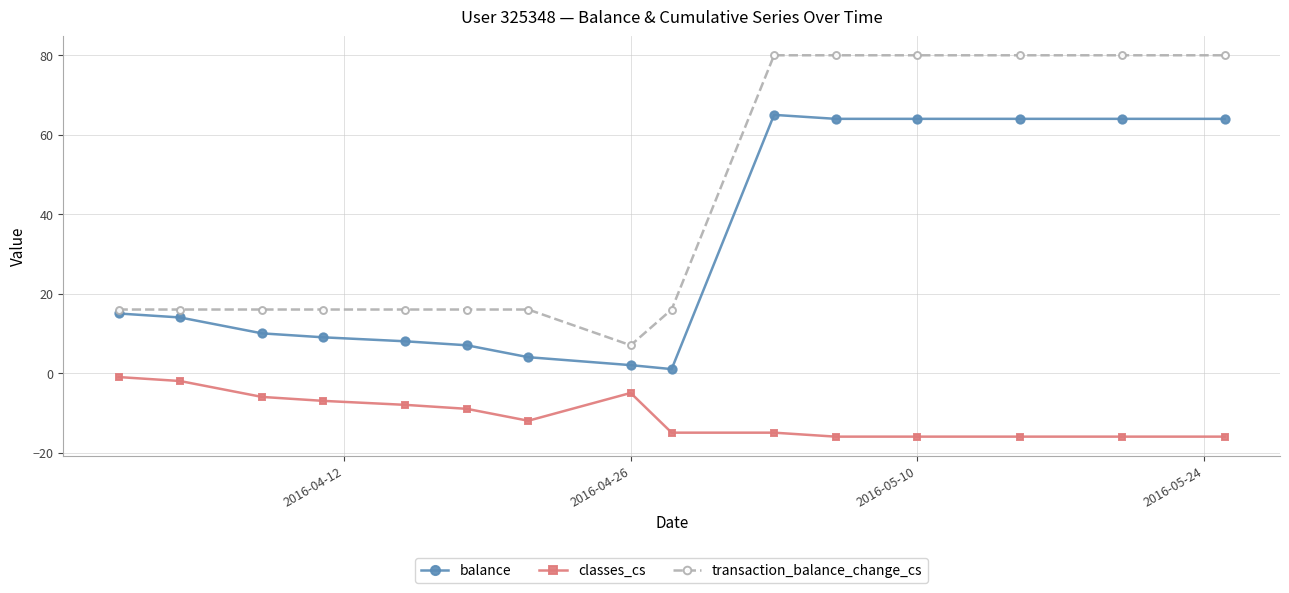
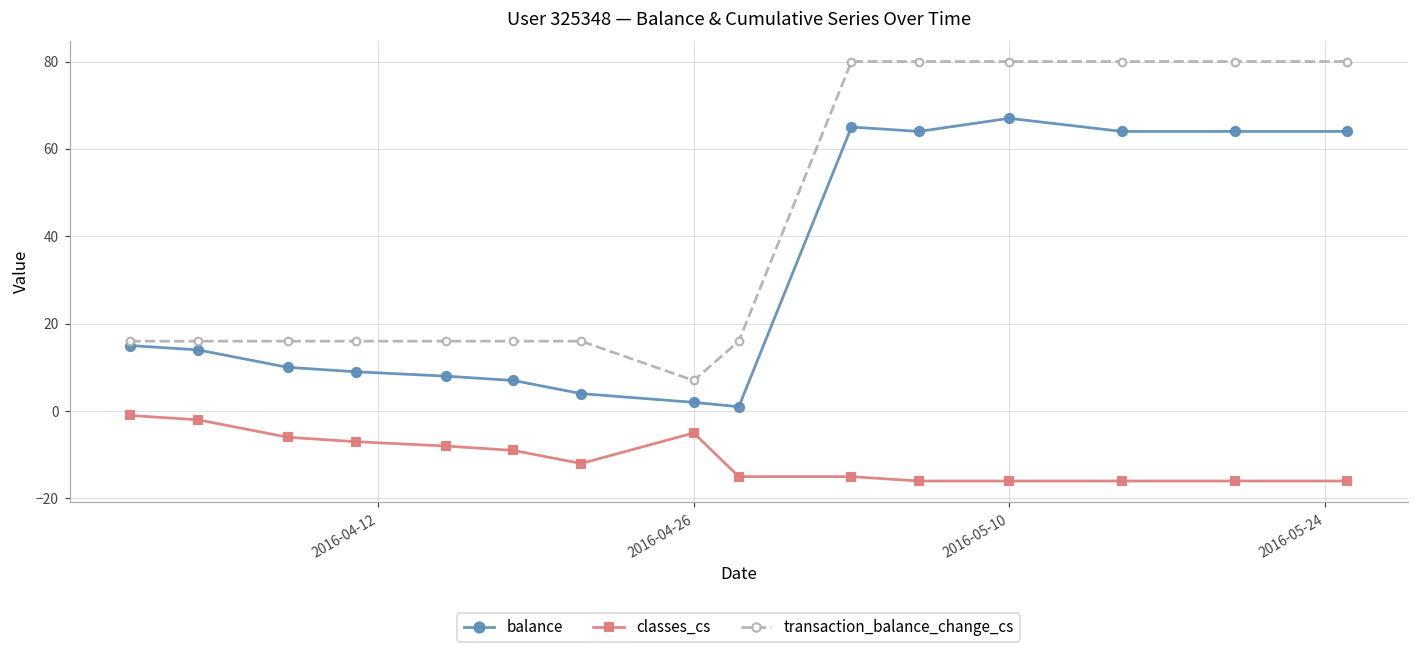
balance, 2016-05-10: 64 -> 67
